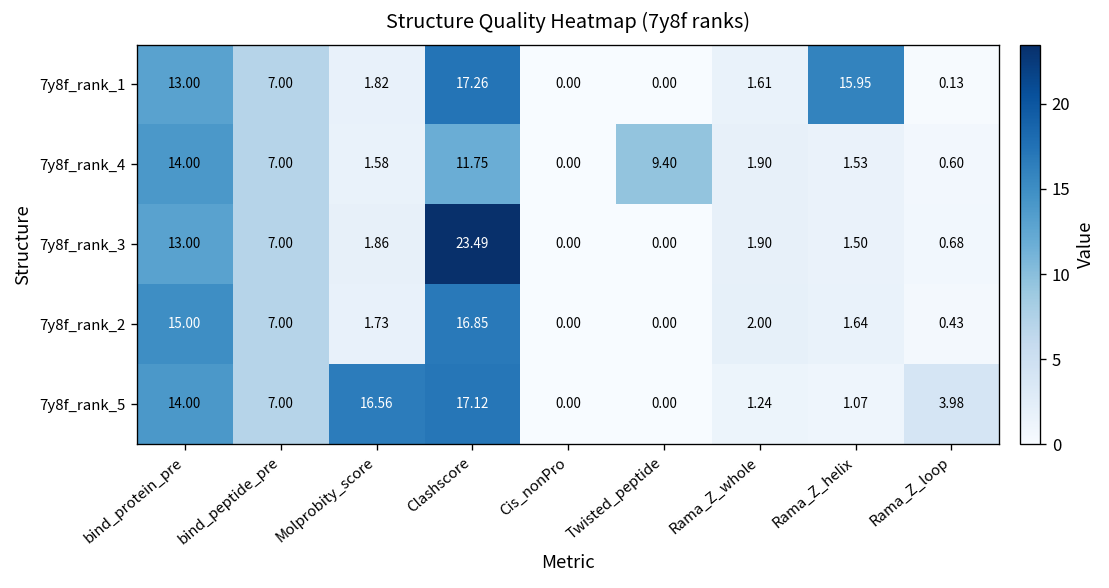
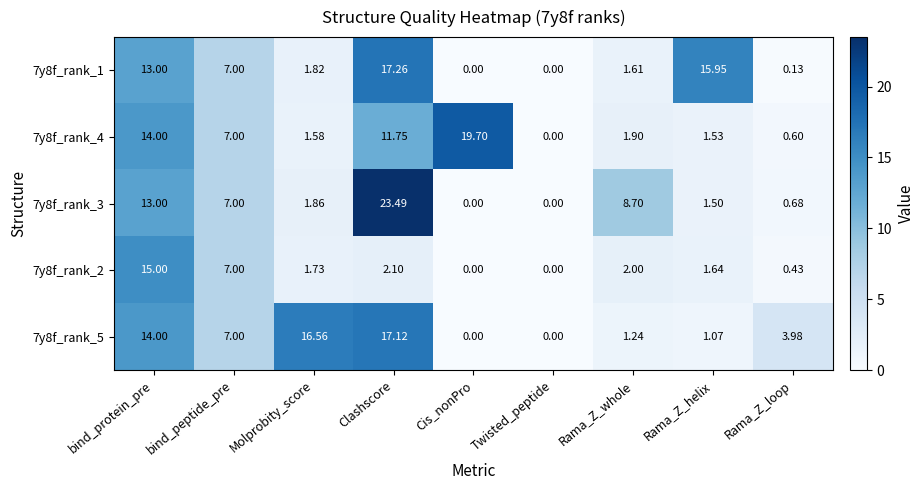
7y8f_rank_4, Cis_nonPro: 0.00 -> 19.70
7y8f_rank_4, Twisted_peptide: 9.40 -> 0.00
7y8f_rank_3, Rama_Z_whole: 1.90 -> 8.70
7y8f_rank_2, Clashscore: 16.85 -> 2.10
